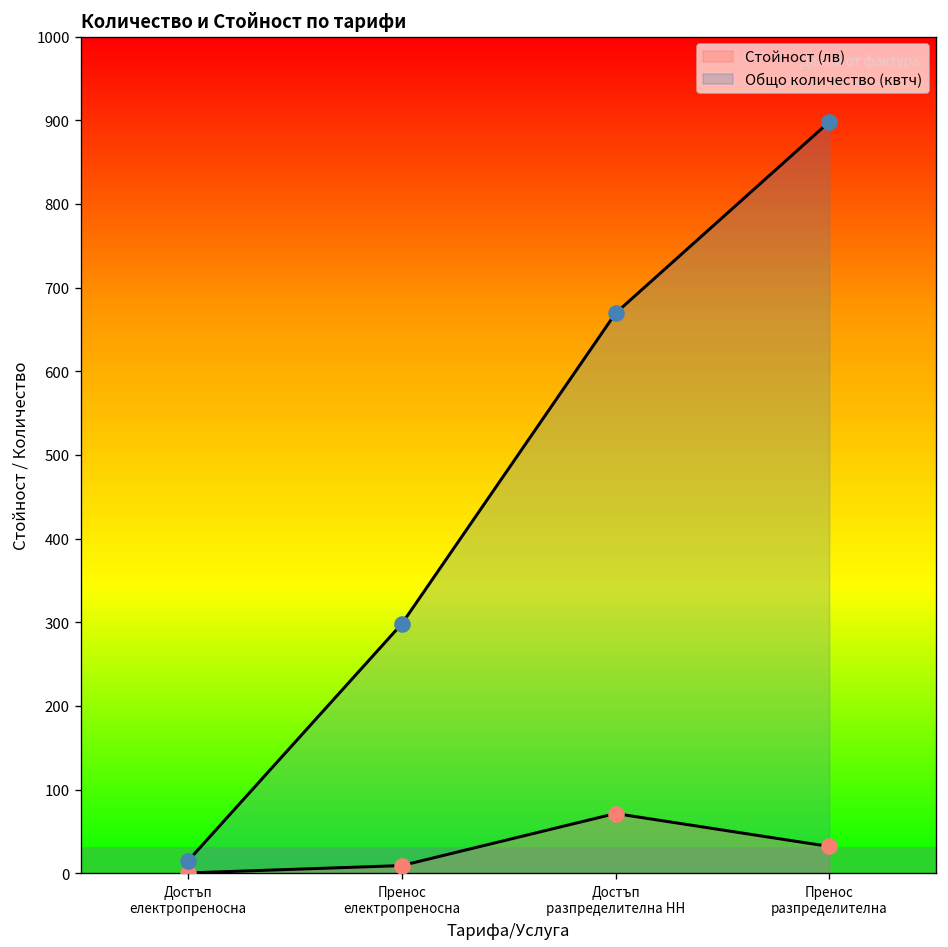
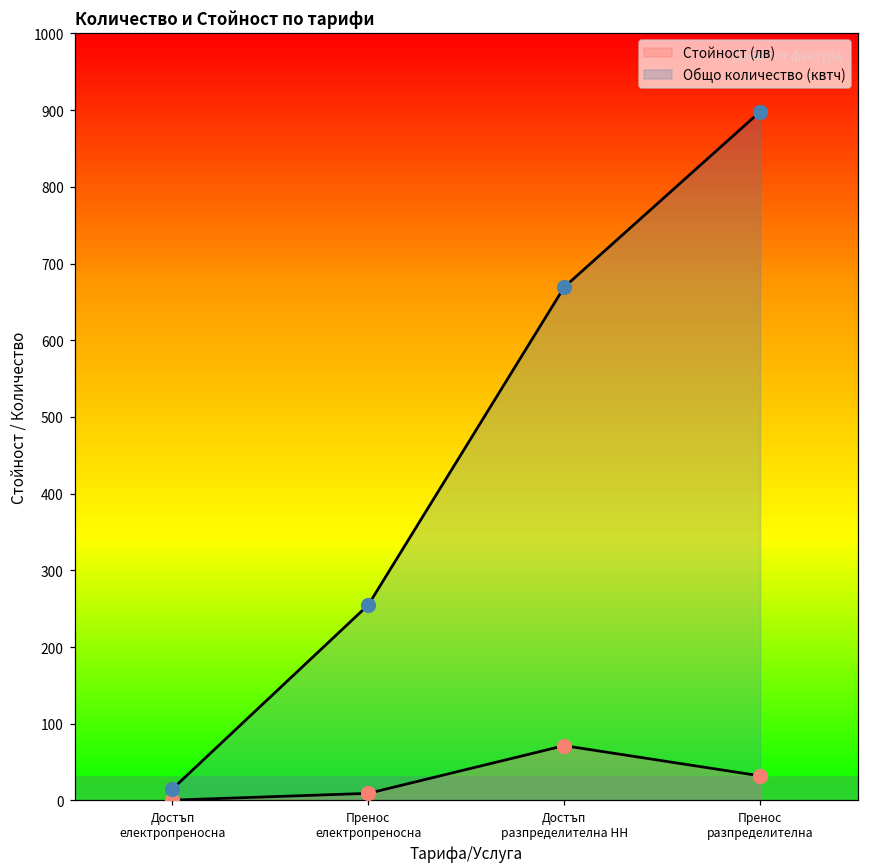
Общо количество (квтч), Пренос електропреносна: 300 -> 260
